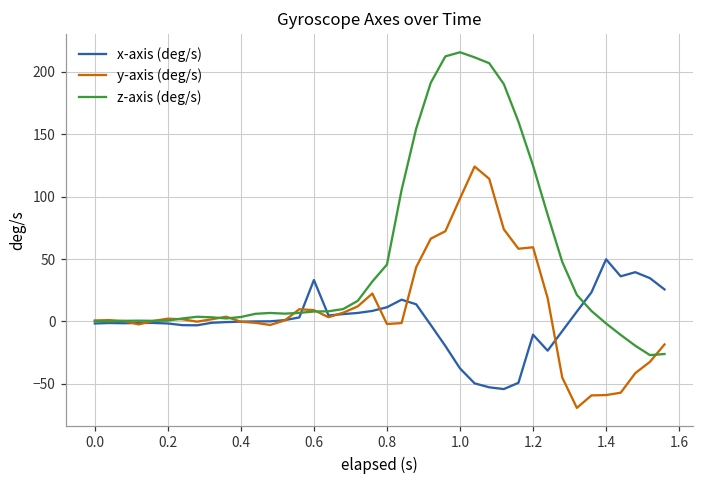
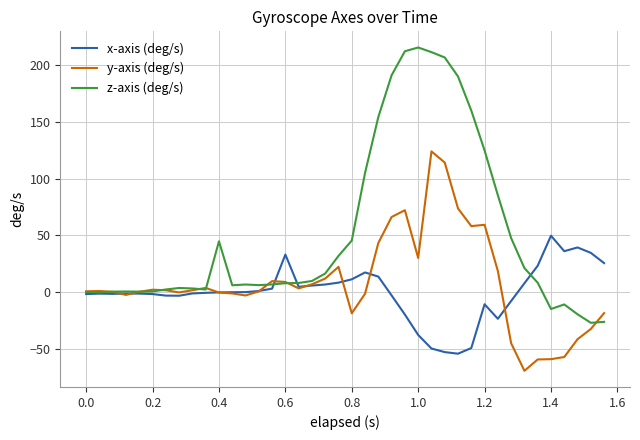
z-axis (deg/s), 0.4: 4 -> 45
y-axis (deg/s), 0.8: -2 -> -19
y-axis (deg/s), 1.0: 98 -> 30
z-axis (deg/s), 1.4: -2 -> -15
